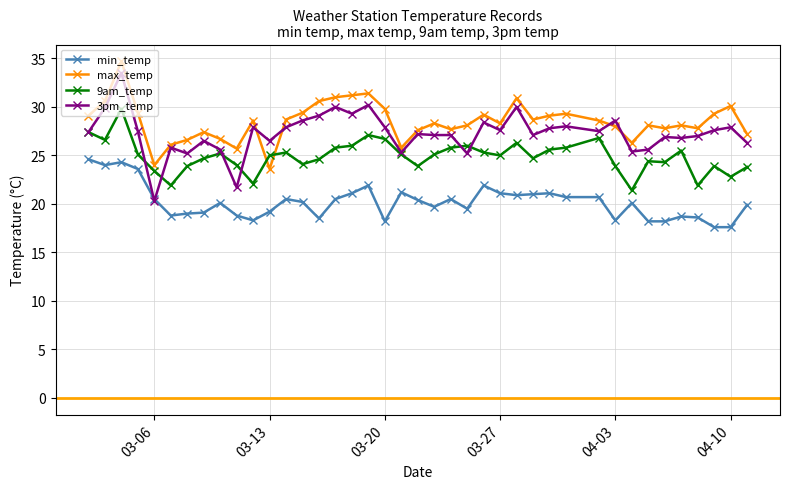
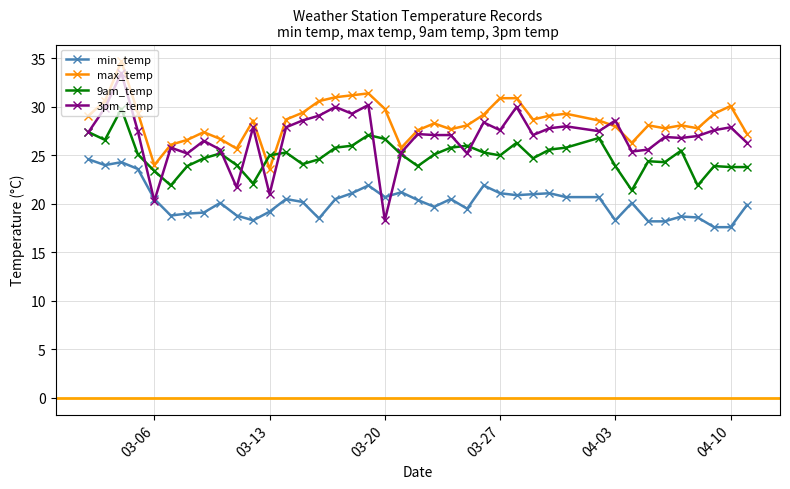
3pm_temp, 03-13: 27 -> 21
min_temp, 03-20: 18 -> 21
3pm_temp, 03-20: 28 -> 18
max_temp, 03-27: 28 -> 31
9am_temp, 04-10: 23 -> 24
